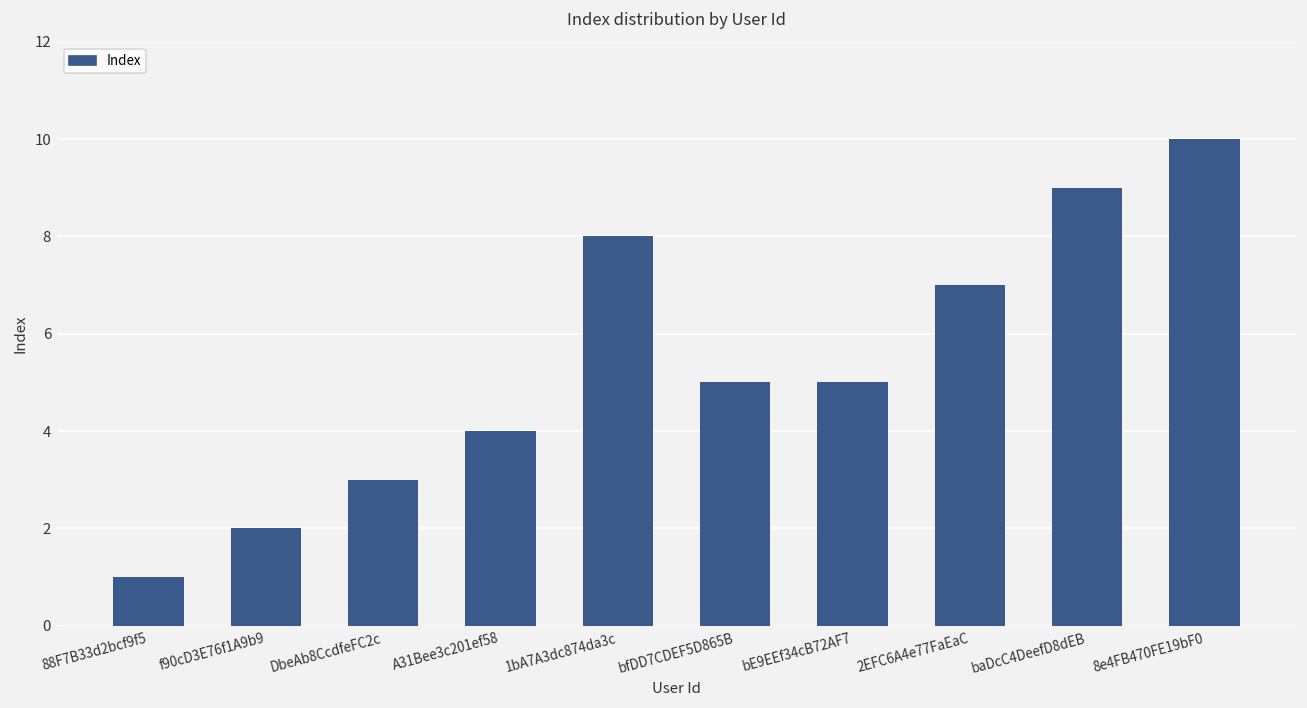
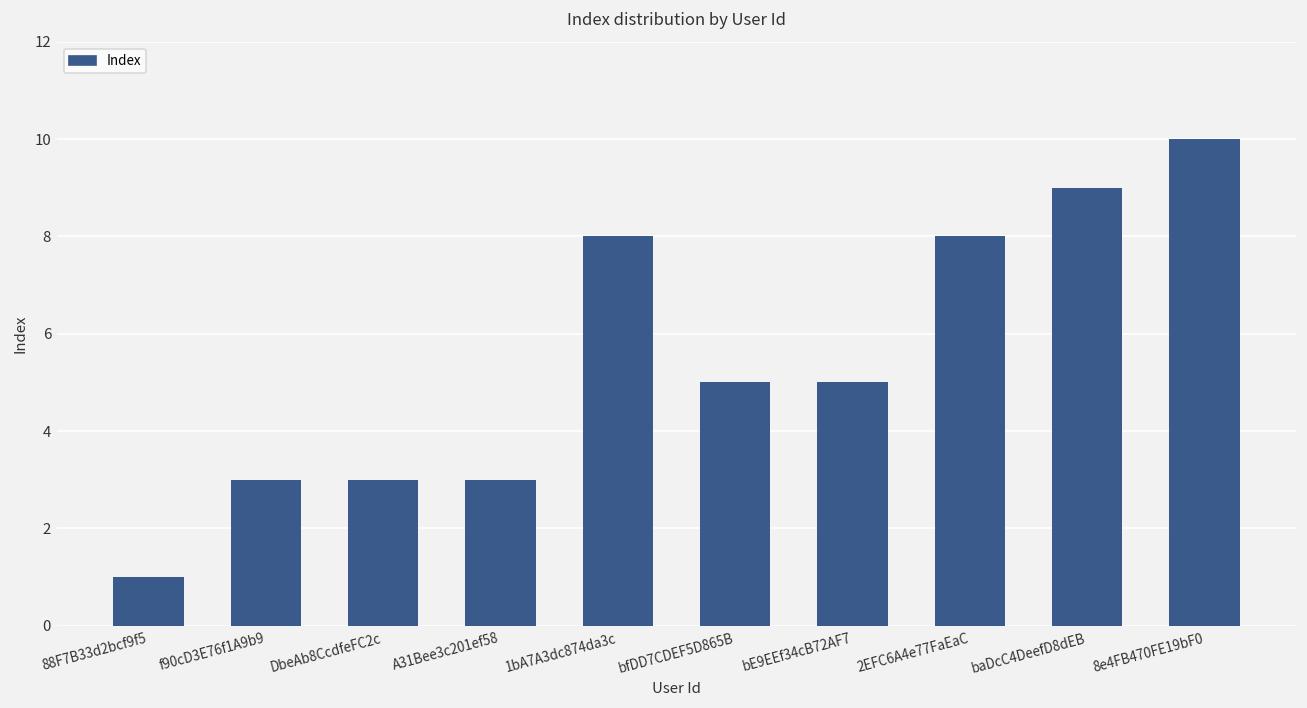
f90cD3E76f1A9b9: 2 -> 3
A31Bee3c201ef58: 4 -> 3
2EFC6A4e77FaEaC: 7 -> 8
